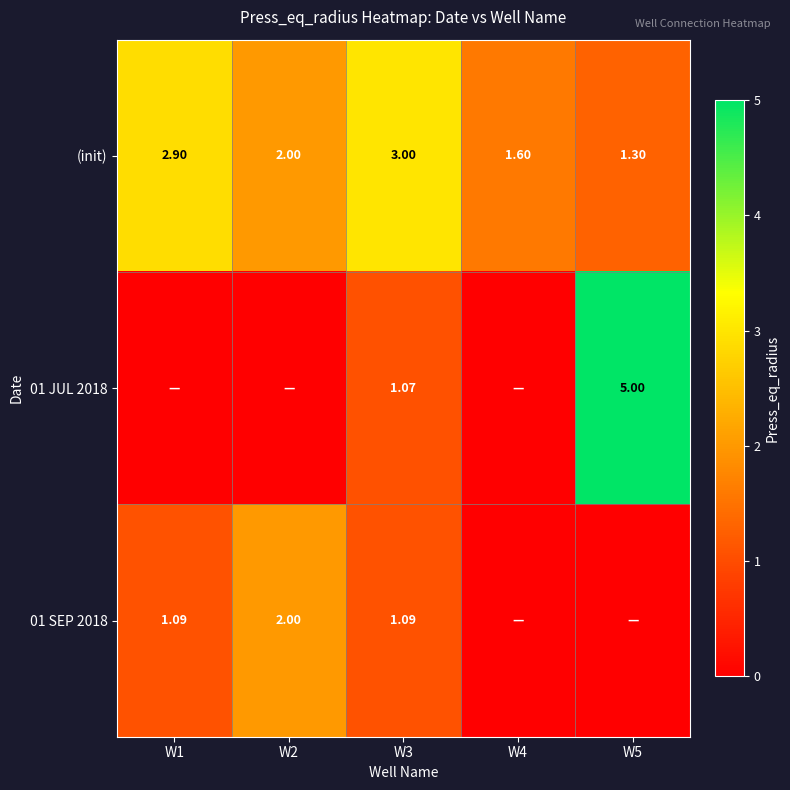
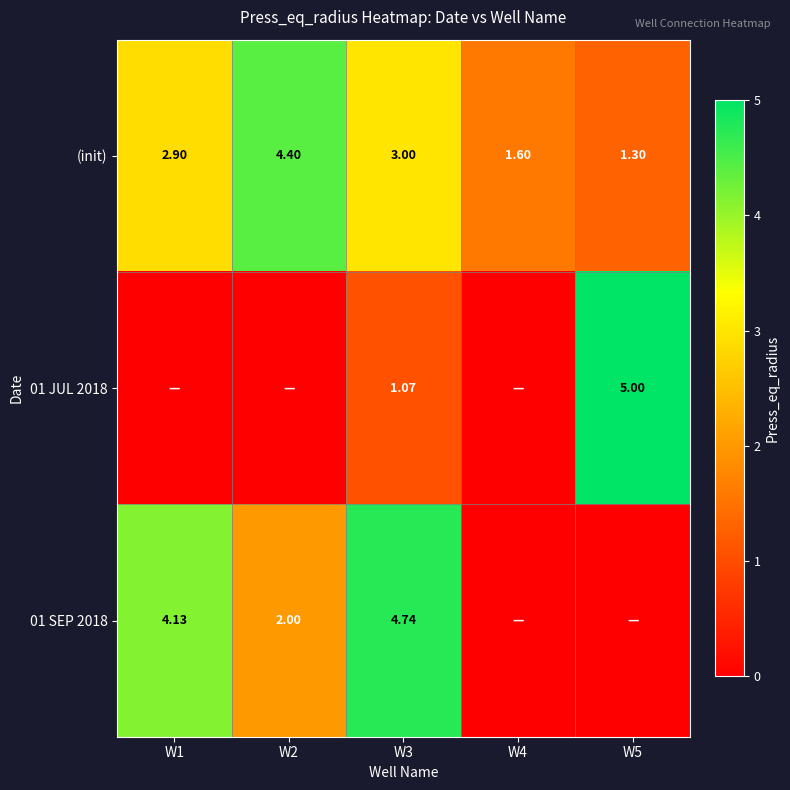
(init), W2: 2.00 -> 4.40
01 SEP 2018, W1: 1.09 -> 4.13
01 SEP 2018, W3: 1.09 -> 4.74
